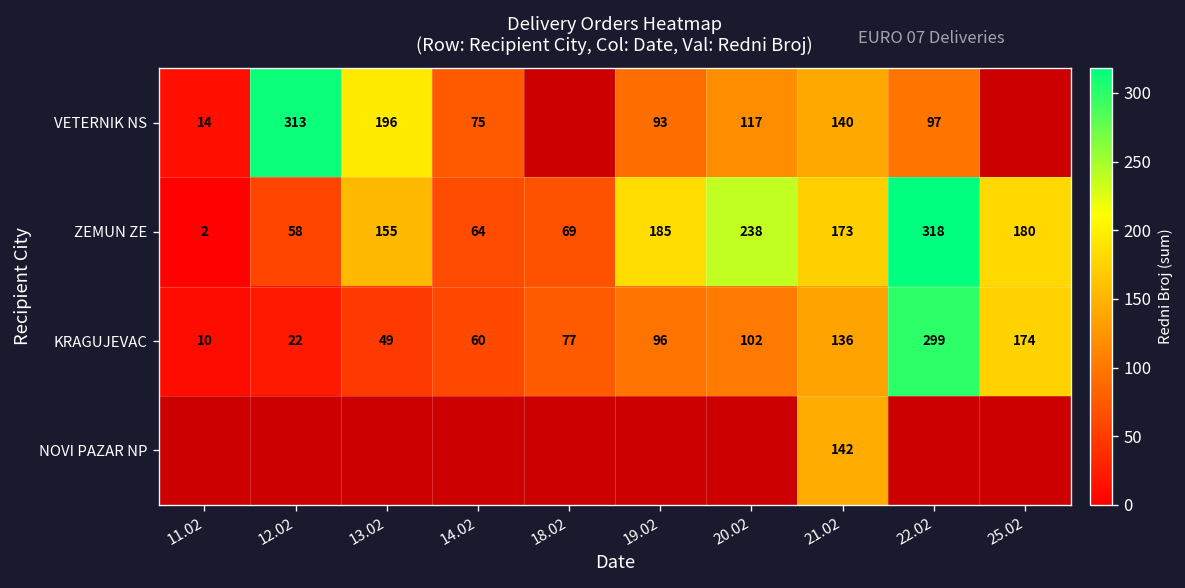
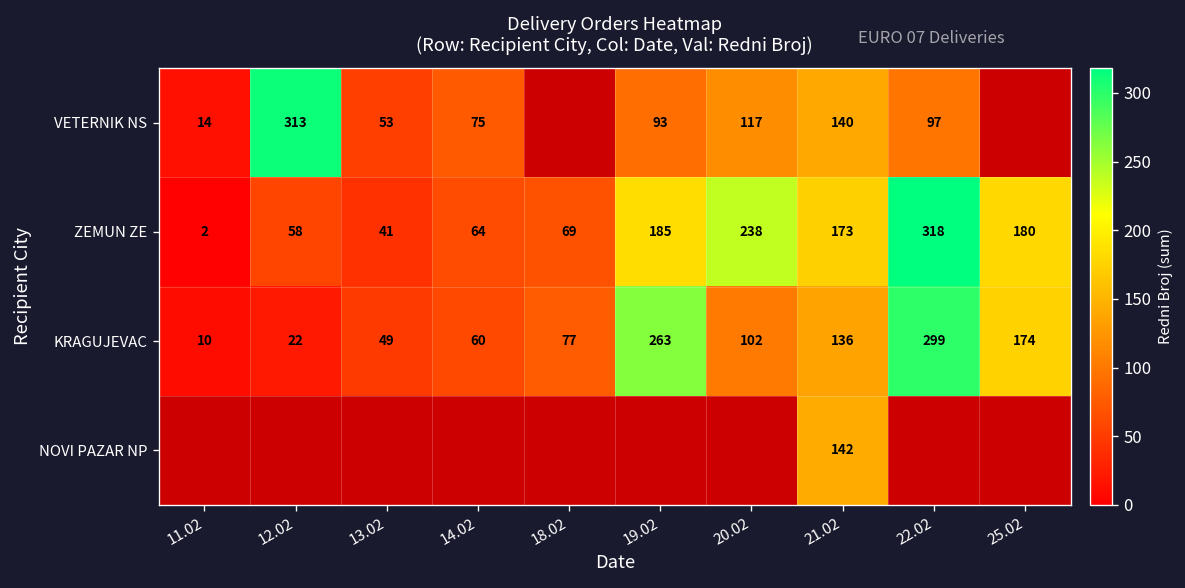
VETERNIK NS, 13.02: 196 -> 53
ZEMUN ZE, 13.02: 155 -> 41
KRAGUJEVAC, 19.02: 96 -> 263
